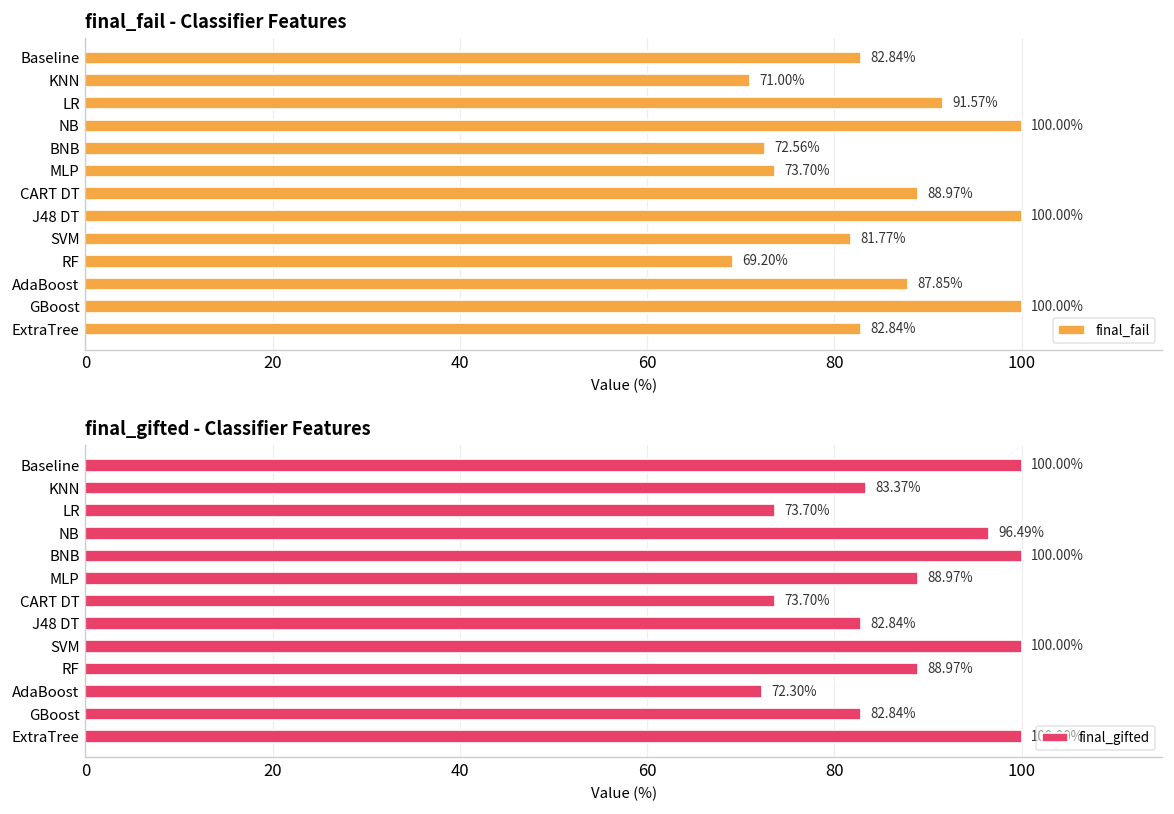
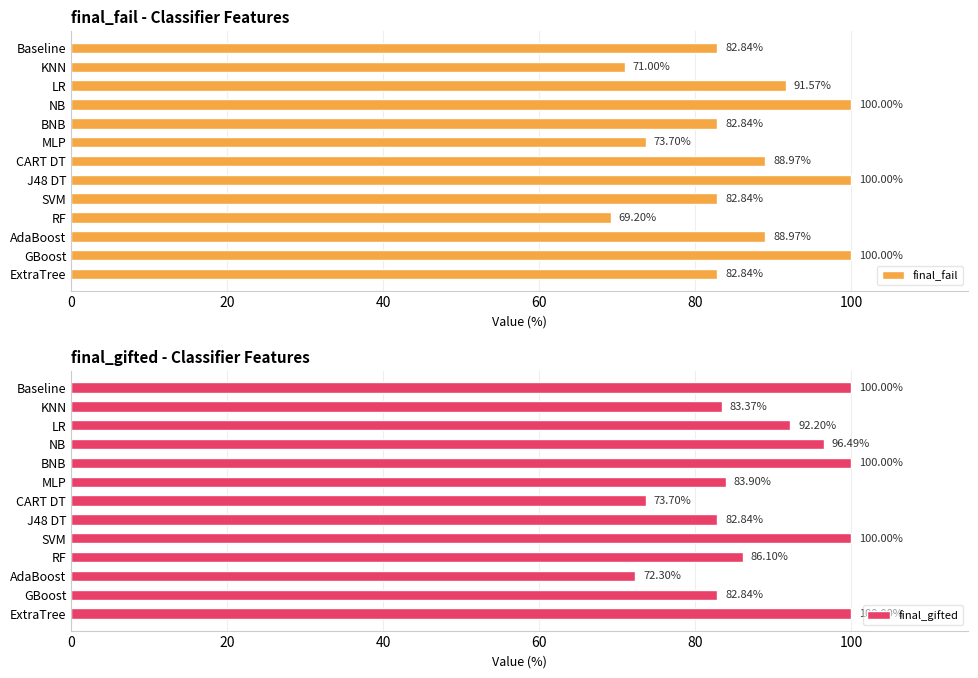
final_fail - Classifier Features, BNB: 72.56% -> 82.84%
final_fail - Classifier Features, SVM: 81.77% -> 82.84%
final_fail - Classifier Features, AdaBoost: 87.85% -> 88.97%
final_gifted - Classifier Features, LR: 73.70% -> 92.20%
final_gifted - Classifier Features, MLP: 88.97% -> 83.90%
final_gifted - Classifier Features, RF: 88.97% -> 86.10%
